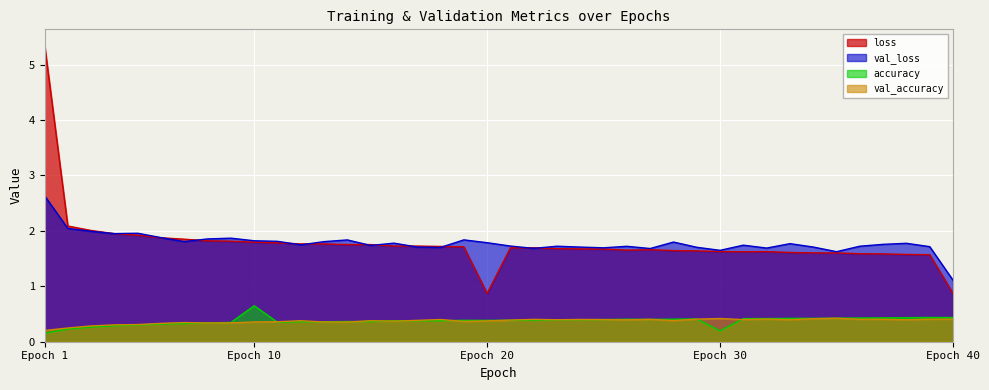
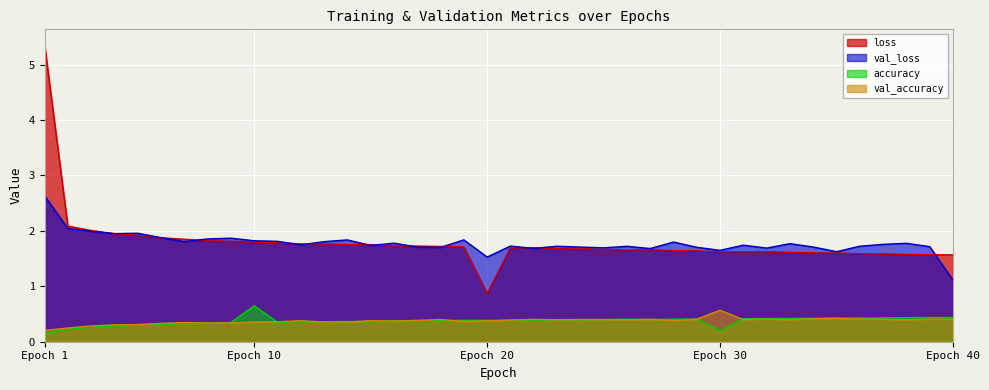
val_loss, Epoch 20: 1.8 -> 1.5
val_accuracy, Epoch 30: 0.4 -> 0.6
loss, Epoch 40: 0.9 -> 1.6
